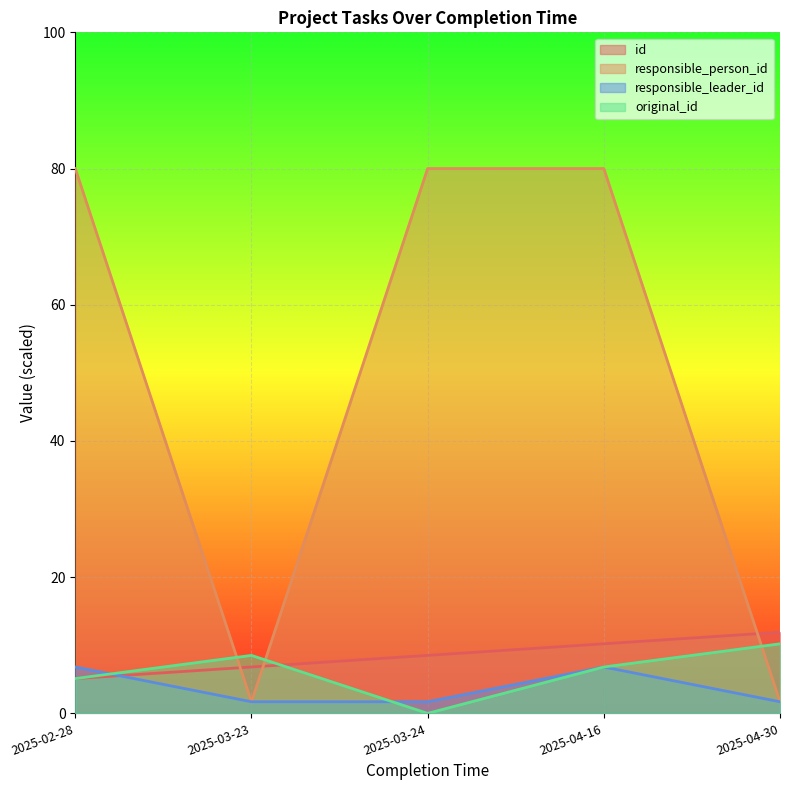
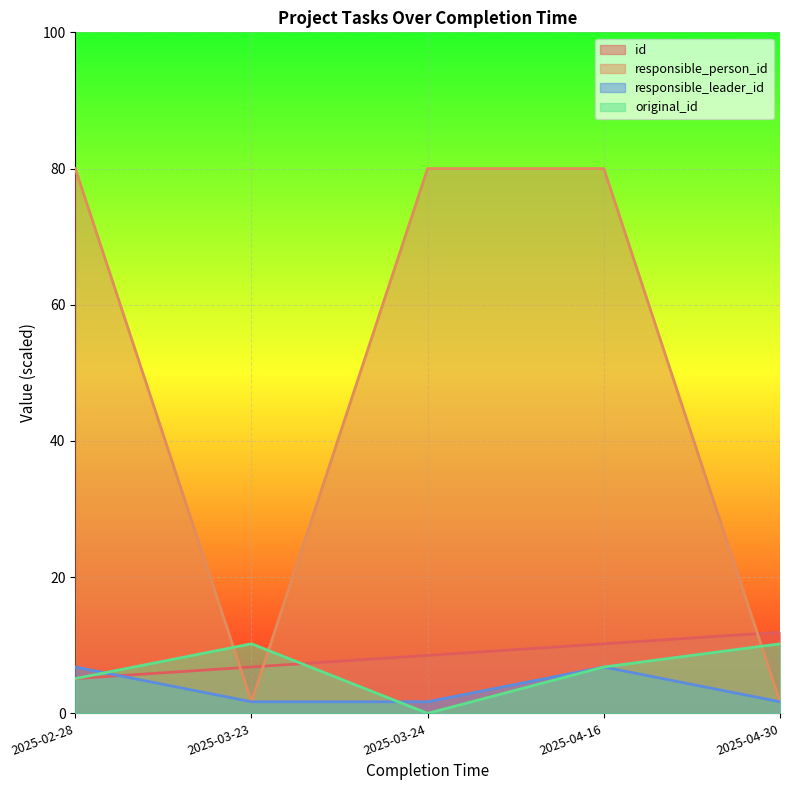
original_id, 2025-03-23: 9 -> 10
